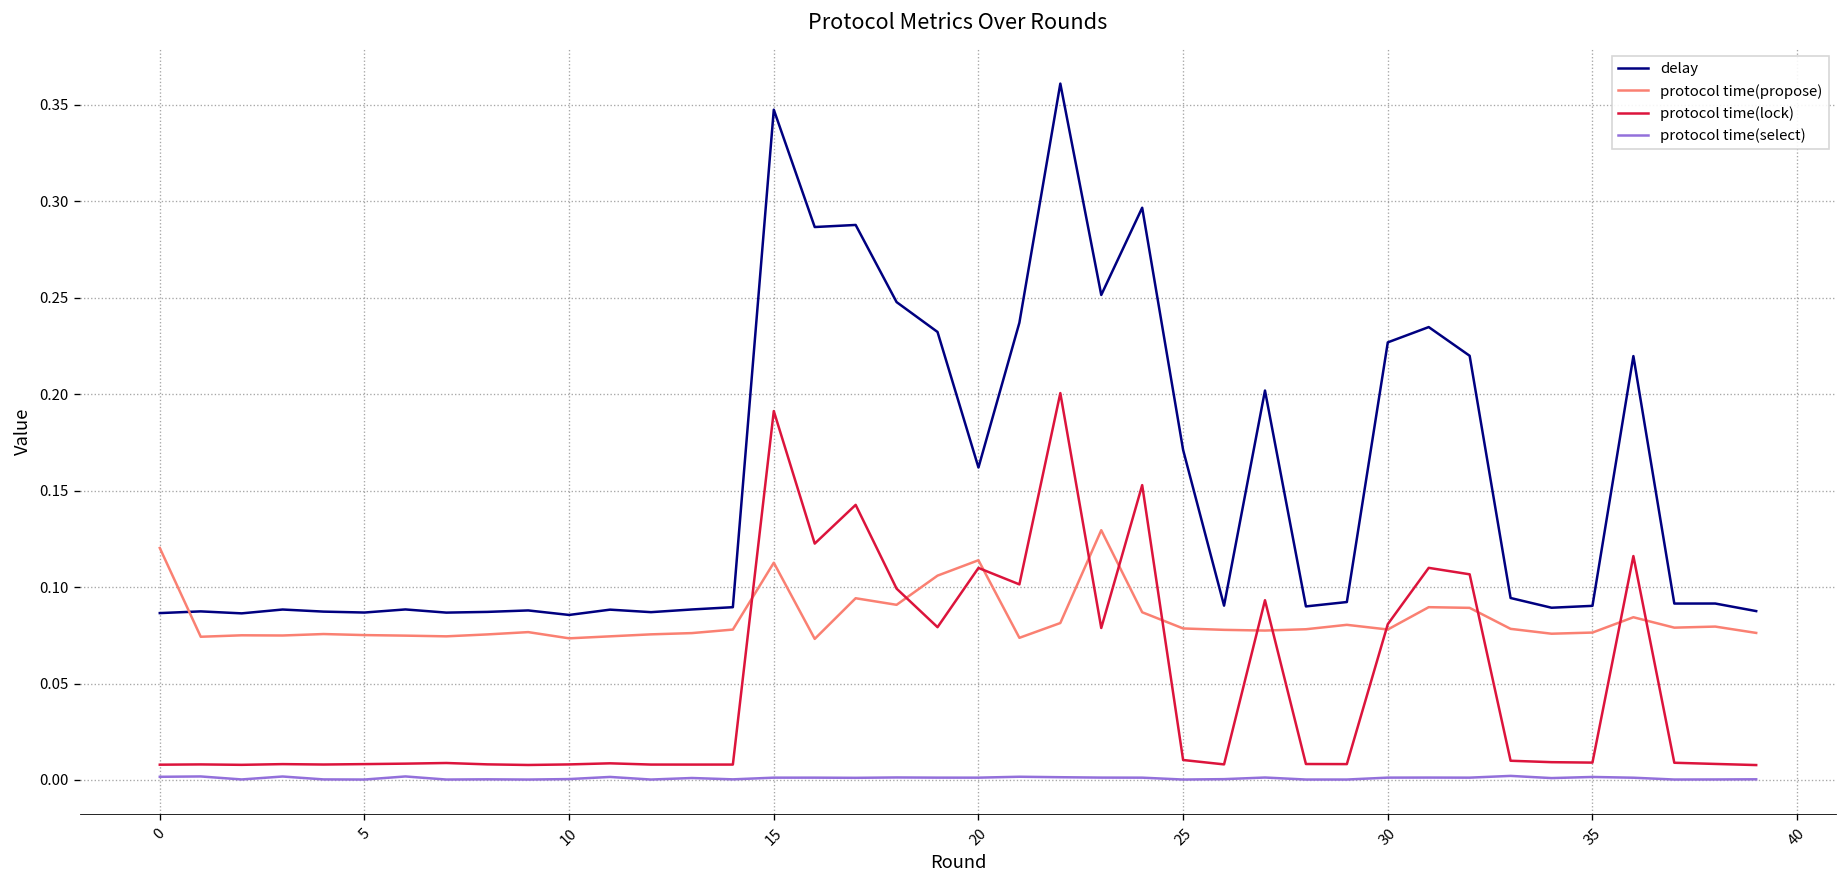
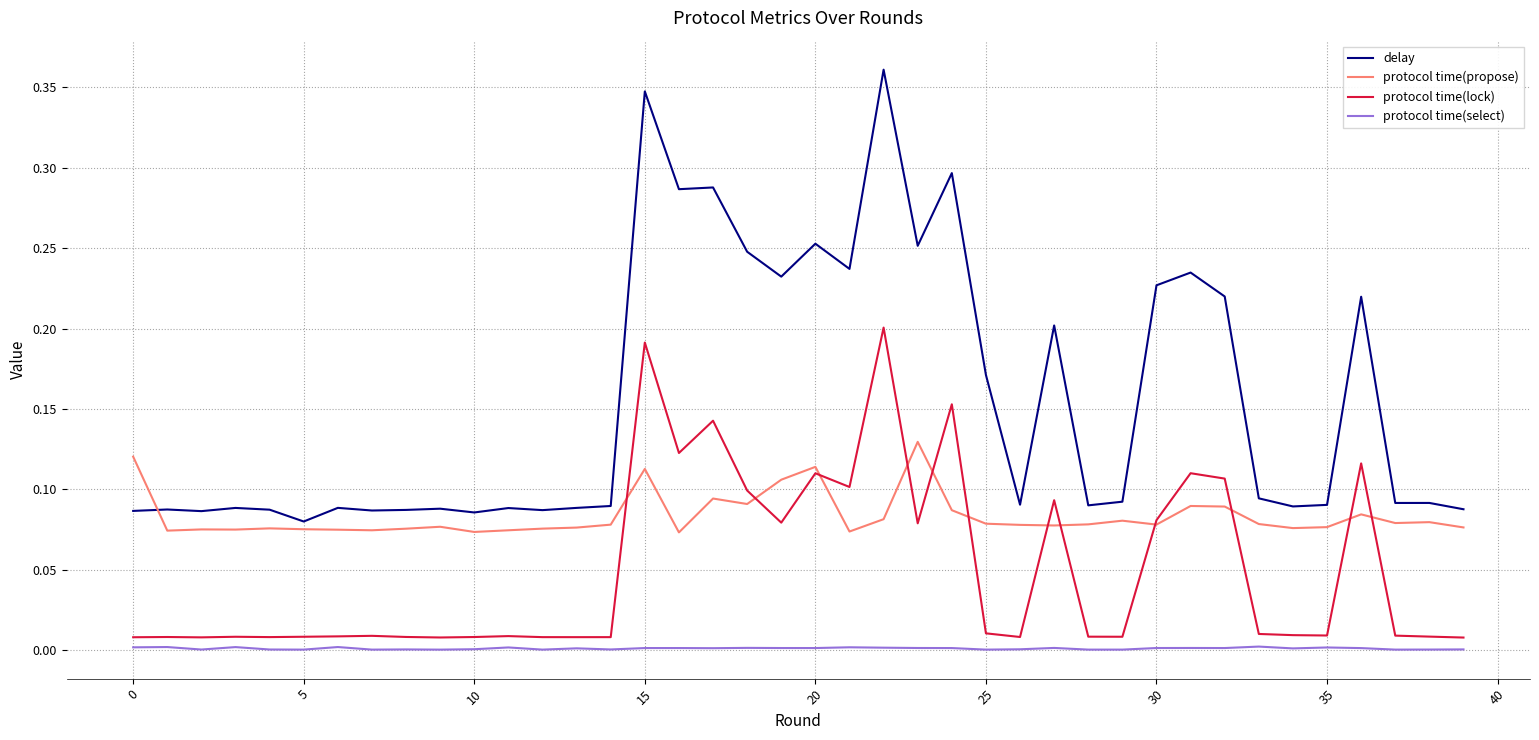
delay, 5: 0.087 -> 0.080
delay, 20: 0.162 -> 0.253
